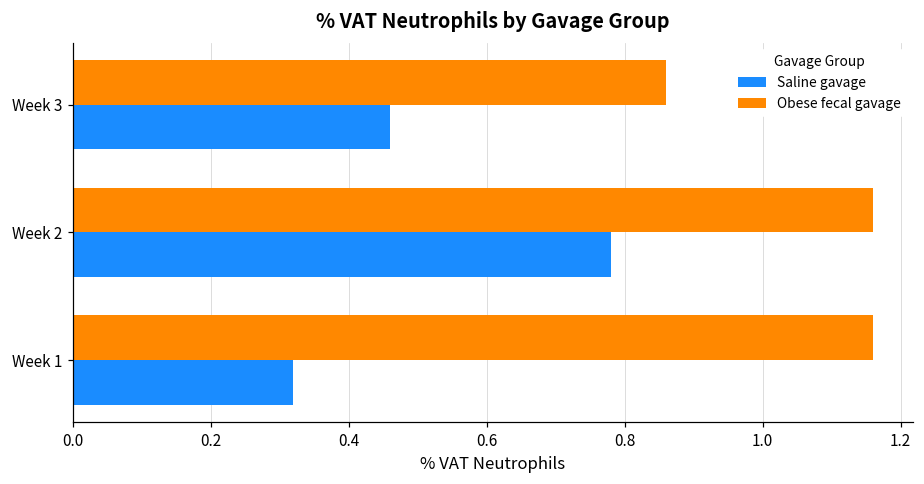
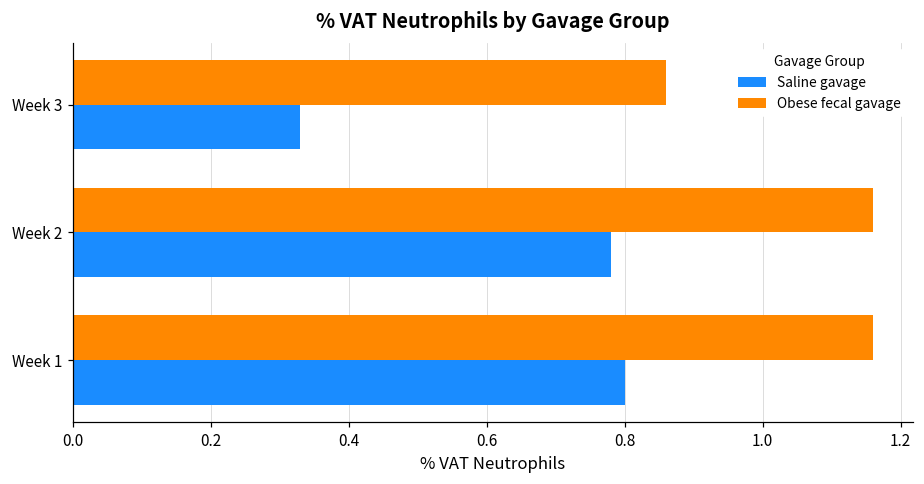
Saline gavage, Week 3: 0.46 -> 0.33
Saline gavage, Week 1: 0.32 -> 0.80
